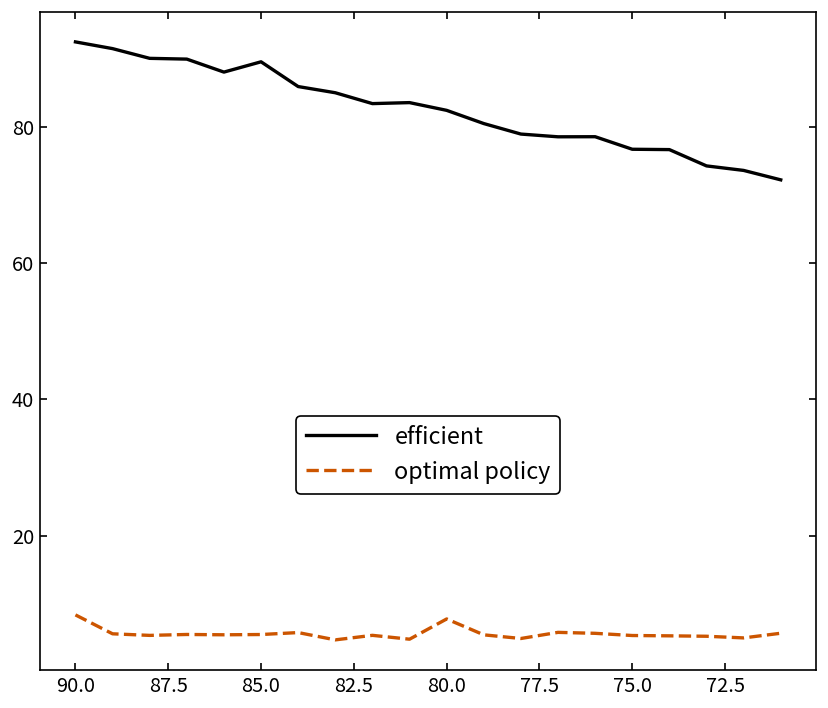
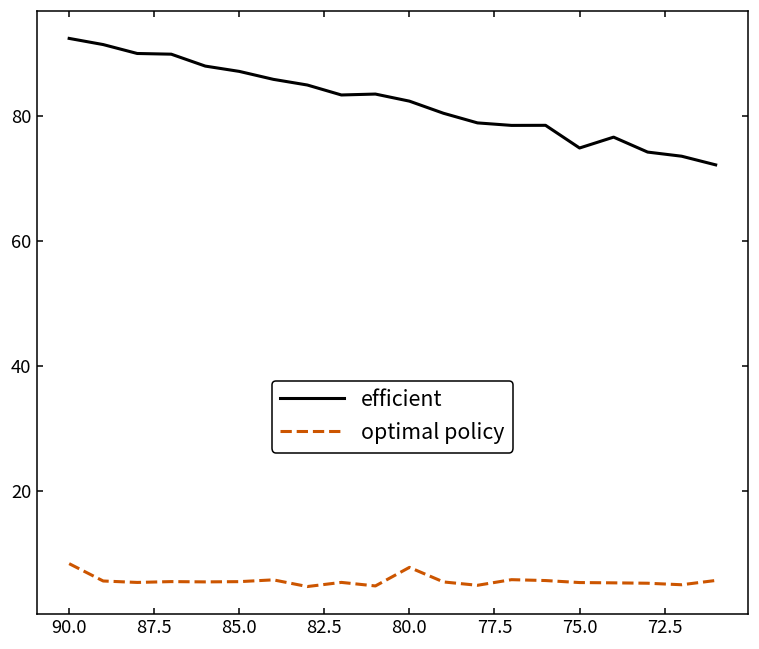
efficient, 85.0: 90 -> 87
efficient, 75.0: 77 -> 75
